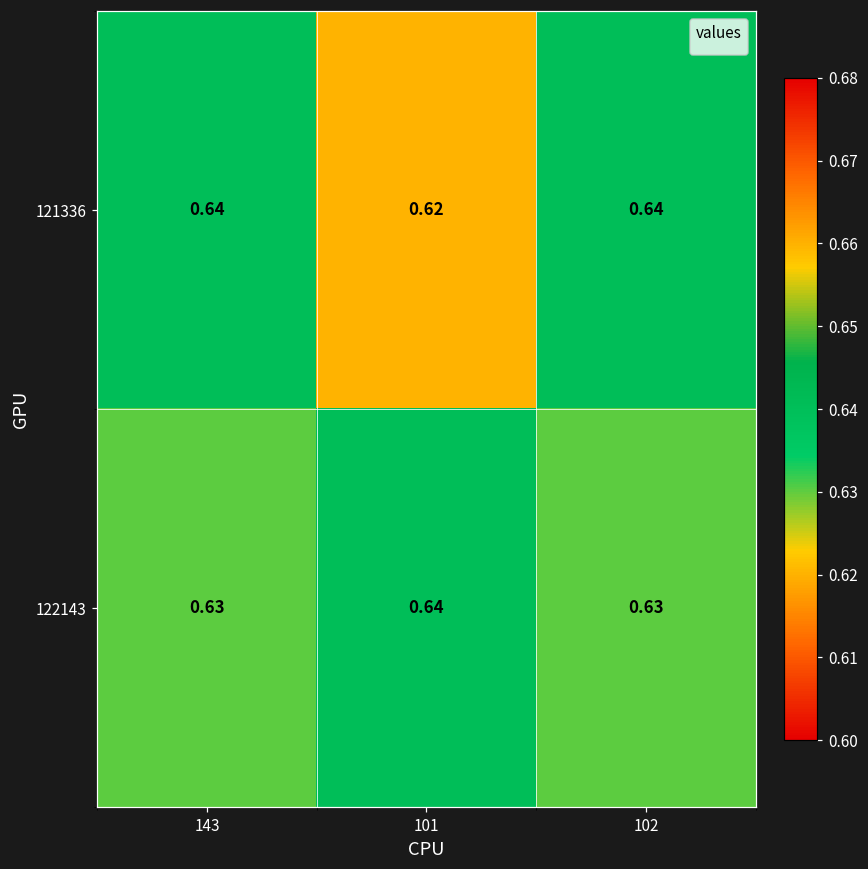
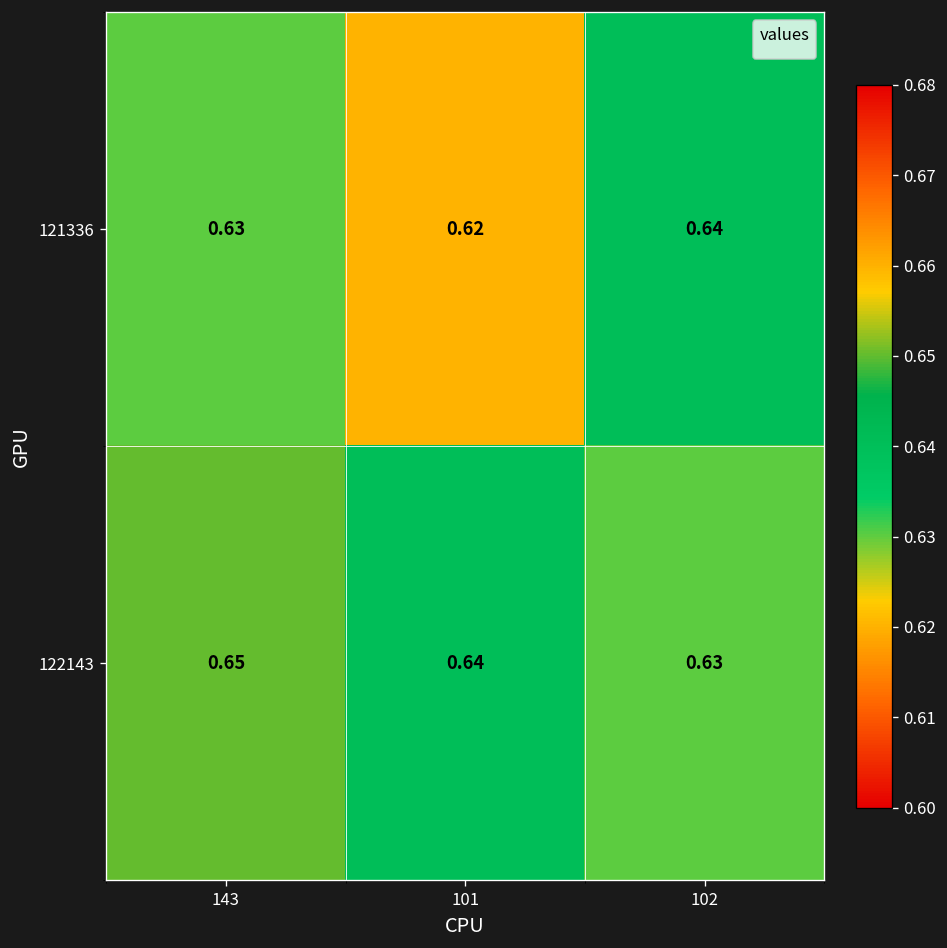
121336, 143: 0.64 -> 0.63
122143, 143: 0.63 -> 0.65
